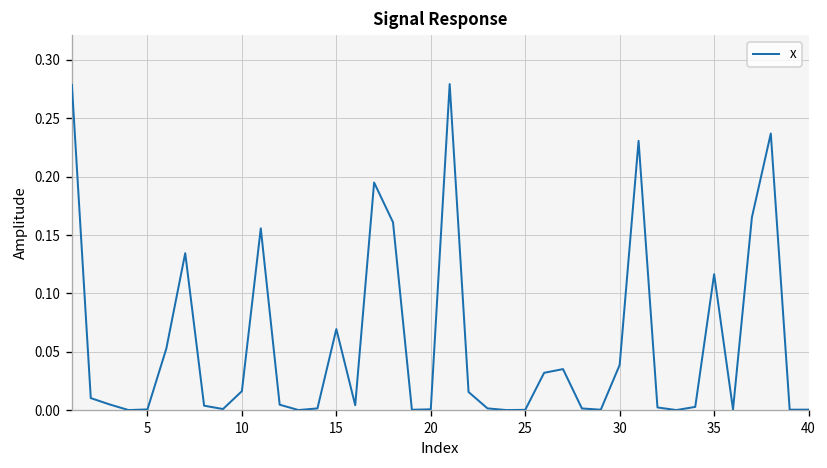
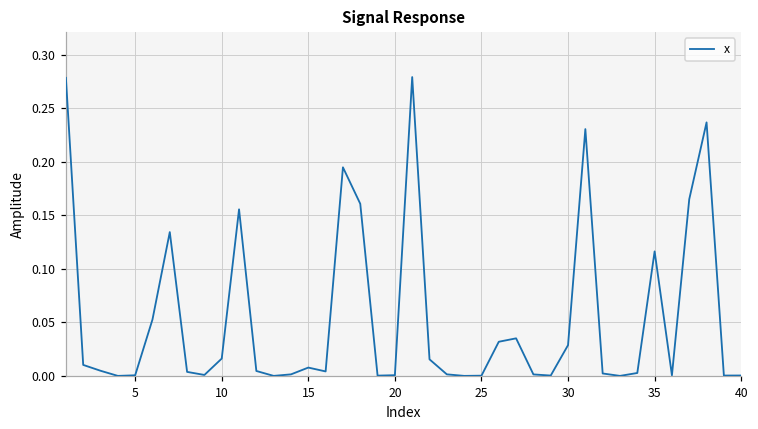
15: 0.07 -> 0.01
30: 0.04 -> 0.03
